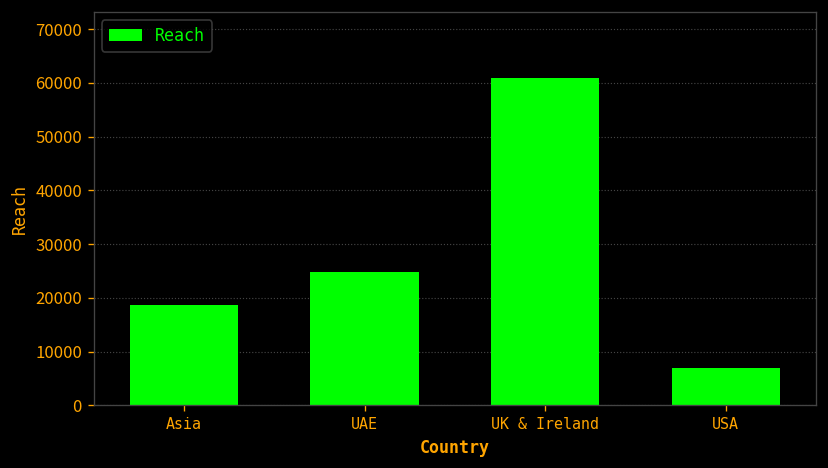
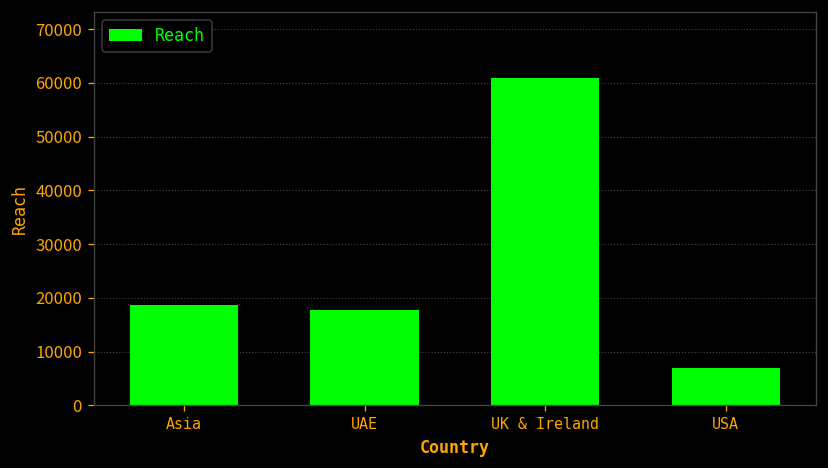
UAE: 25000 -> 18000
